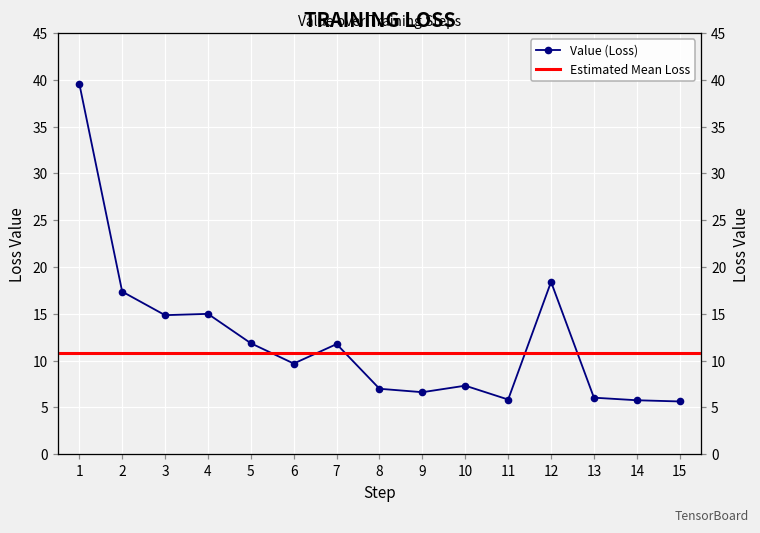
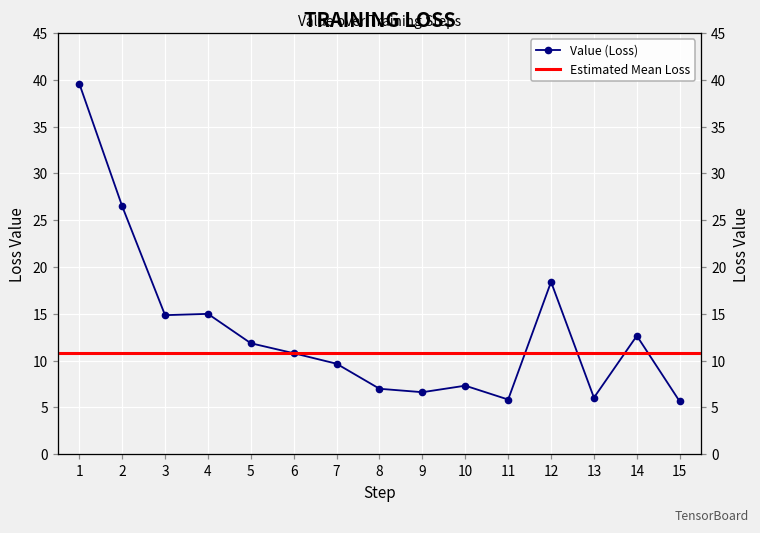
2: 17 -> 27
6: 10 -> 11
7: 12 -> 10
14: 6 -> 13
